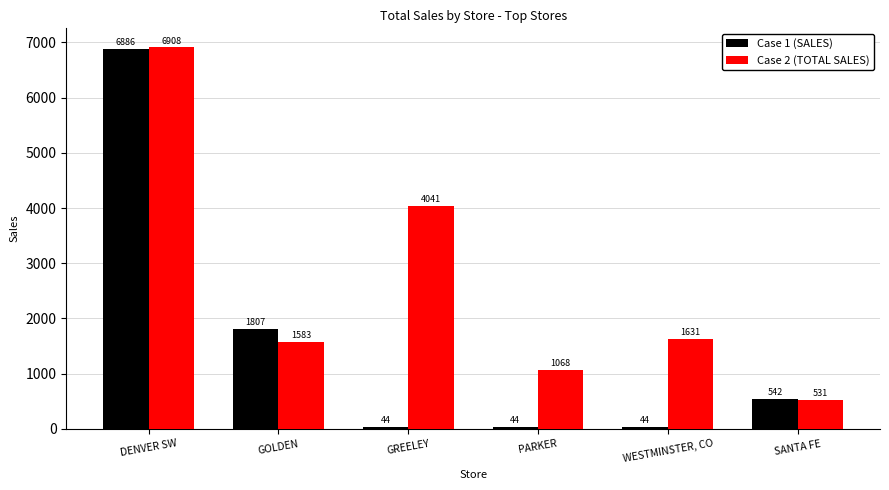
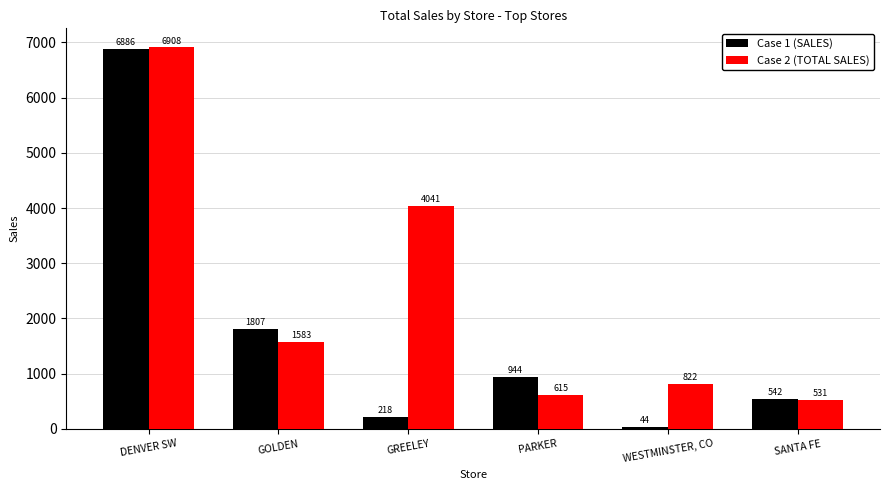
Case 1 (SALES), GREELEY: 44 -> 218
Case 1 (SALES), PARKER: 44 -> 944
Case 2 (TOTAL SALES), PARKER: 1068 -> 615
Case 2 (TOTAL SALES), WESTMINSTER, CO: 1631 -> 822
